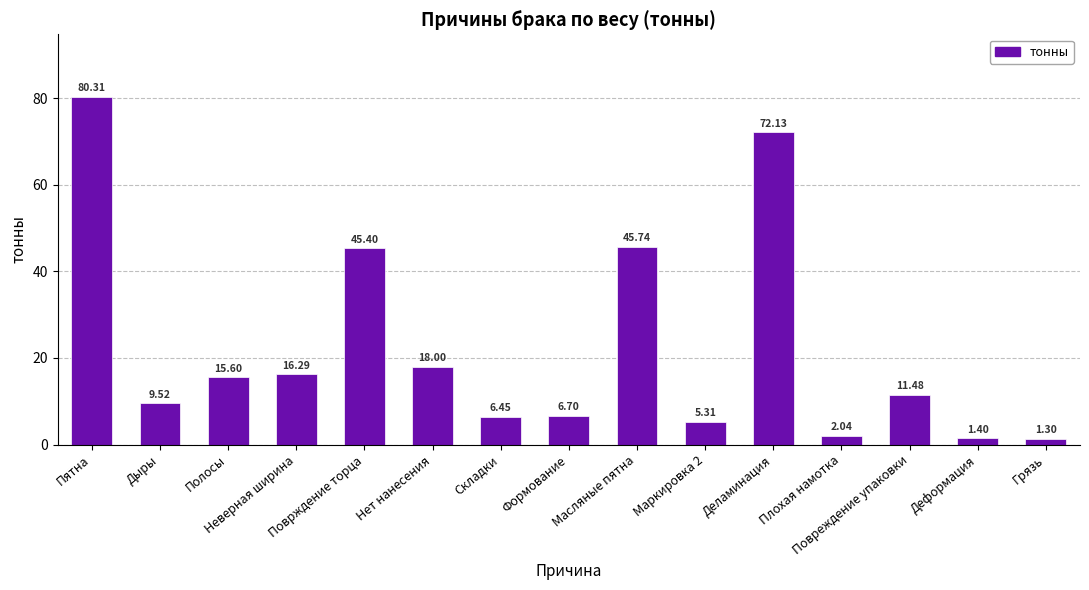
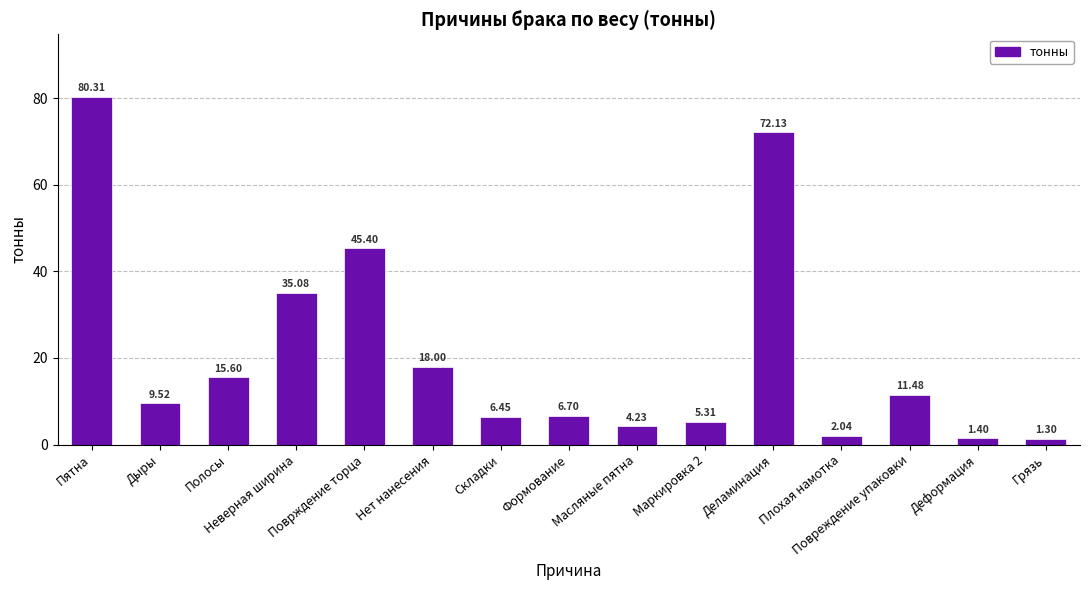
Неверная ширина: 16.29 -> 35.08
Масляные пятна: 45.74 -> 4.23
